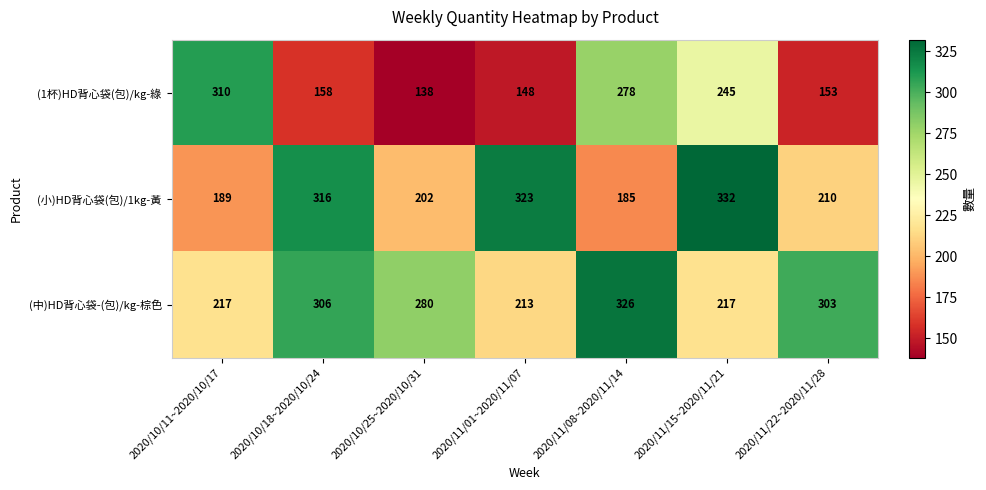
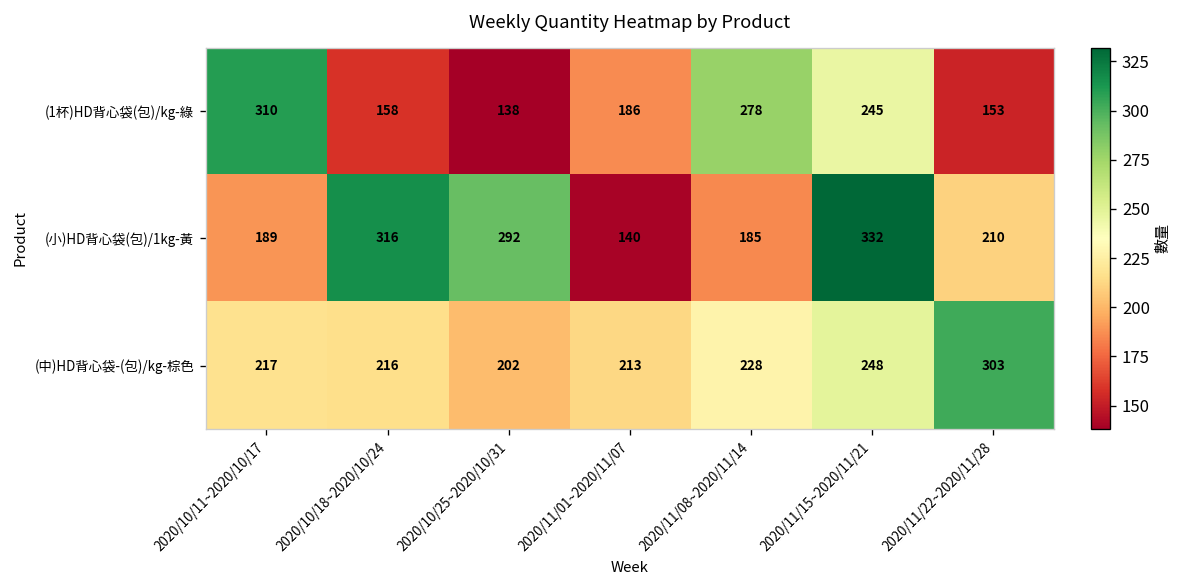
(1杯)HD背心袋(包)/kg-綠, 2020/11/01~2020/11/07: 148 -> 186
(小)HD背心袋(包)/1kg-黃, 2020/10/25~2020/10/31: 202 -> 292
(小)HD背心袋(包)/1kg-黃, 2020/11/01~2020/11/07: 323 -> 140
(中)HD背心袋-(包)/kg-棕色, 2020/10/18~2020/10/24: 306 -> 216
(中)HD背心袋-(包)/kg-棕色, 2020/10/25~2020/10/31: 280 -> 202
(中)HD背心袋-(包)/kg-棕色, 2020/11/08~2020/11/14: 326 -> 228
(中)HD背心袋-(包)/kg-棕色, 2020/11/15~2020/11/21: 217 -> 248
